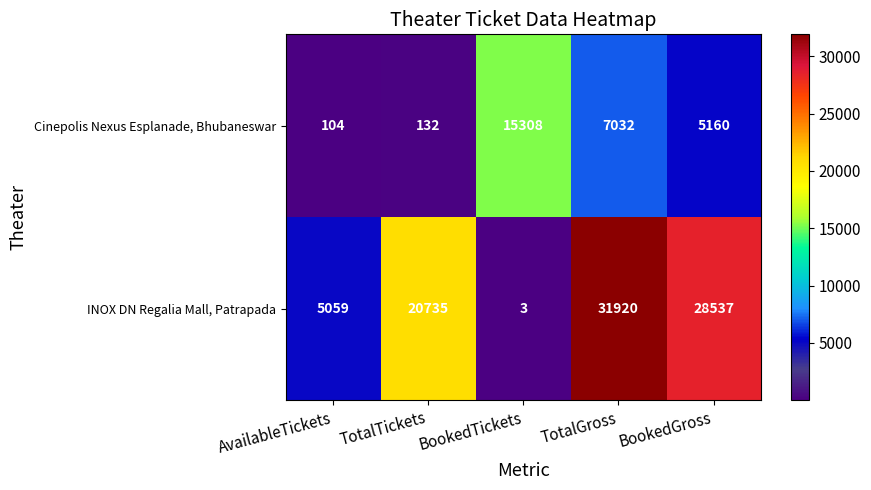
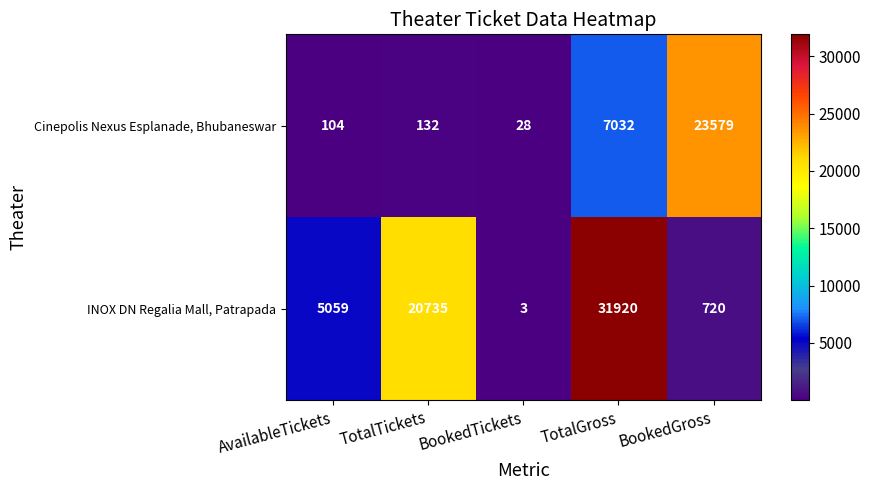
Cinepolis Nexus Esplanade, Bhubaneswar, BookedTickets: 15308 -> 28
Cinepolis Nexus Esplanade, Bhubaneswar, BookedGross: 5160 -> 23579
INOX DN Regalia Mall, Patrapada, BookedGross: 28537 -> 720
